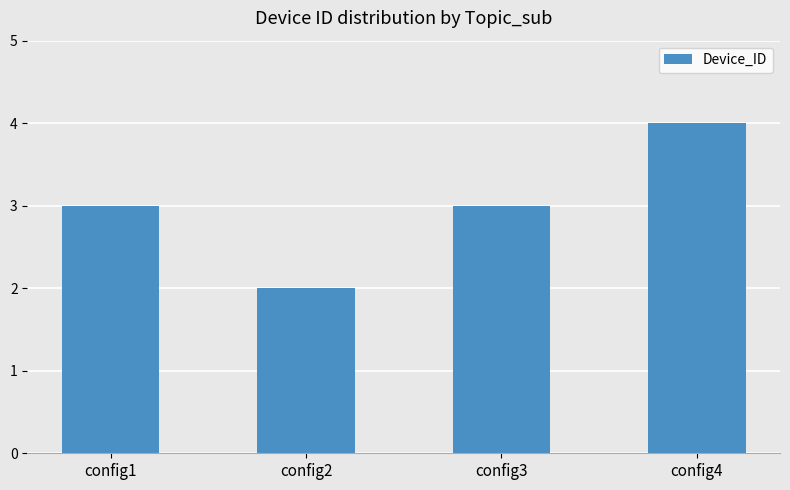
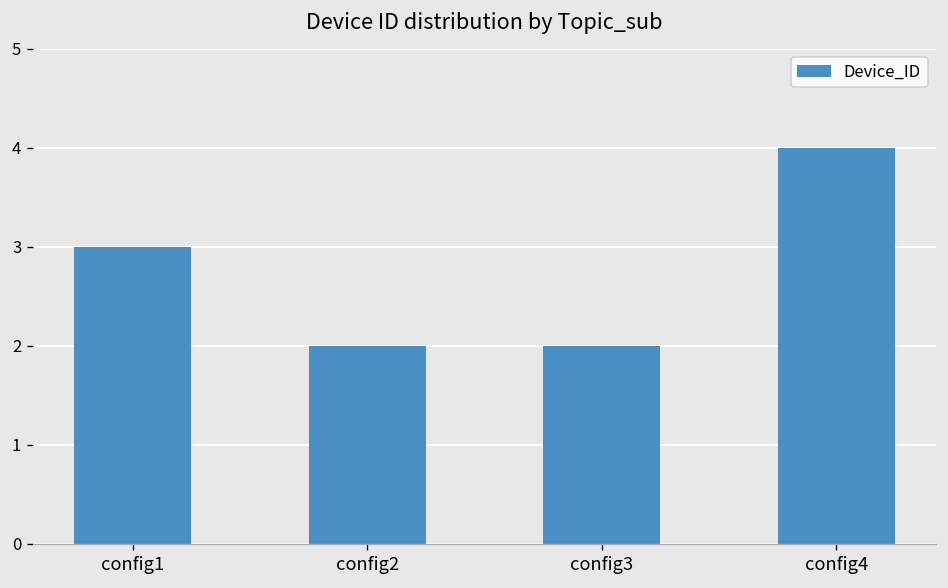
config3: 3 -> 2
